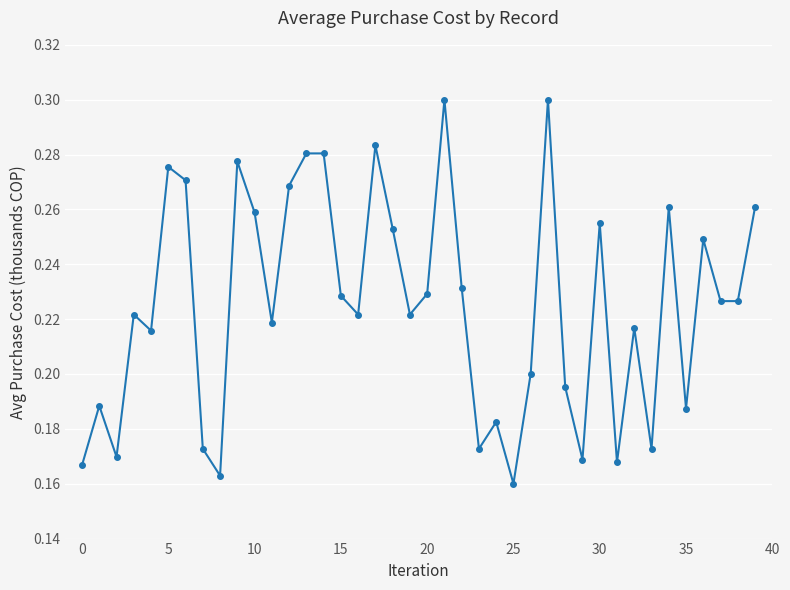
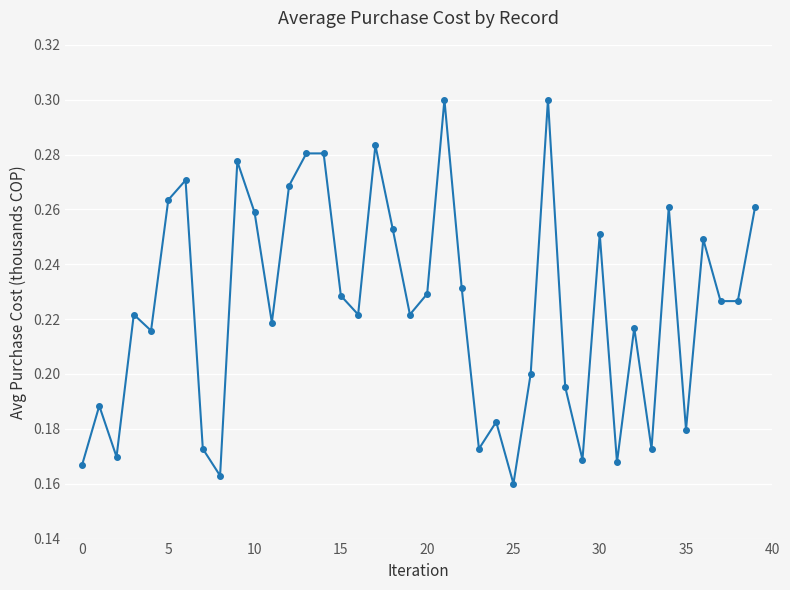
5: 0.276 -> 0.263
30: 0.255 -> 0.251
35: 0.187 -> 0.180
